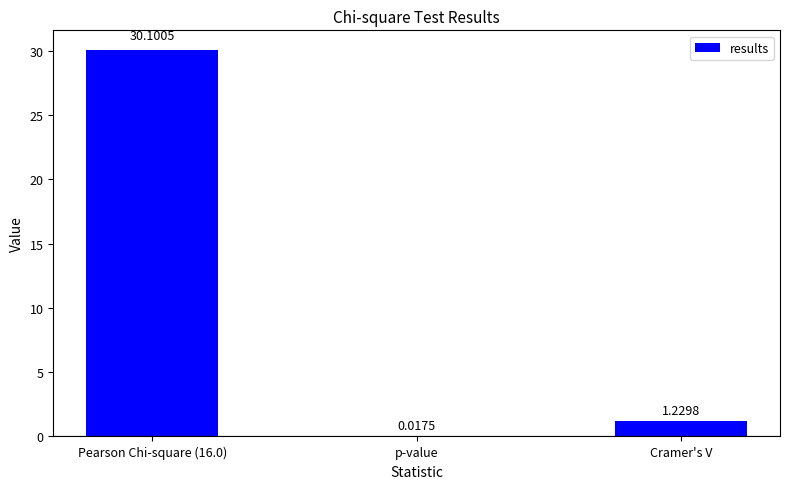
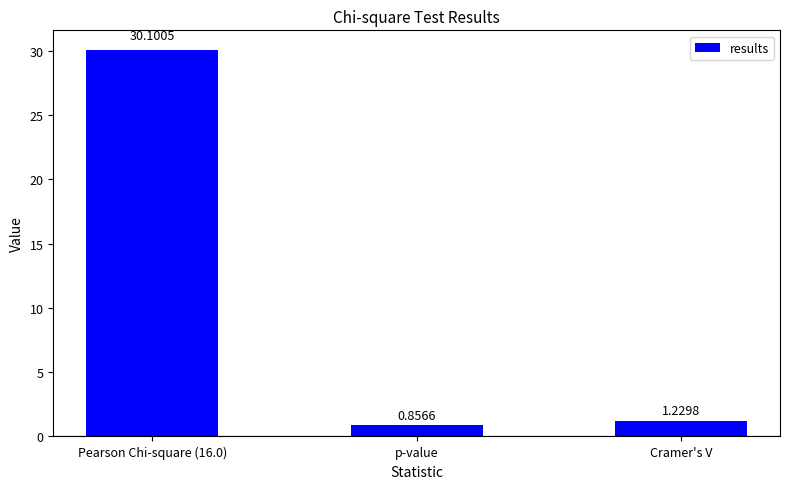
p-value: 0.0175 -> 0.8566
